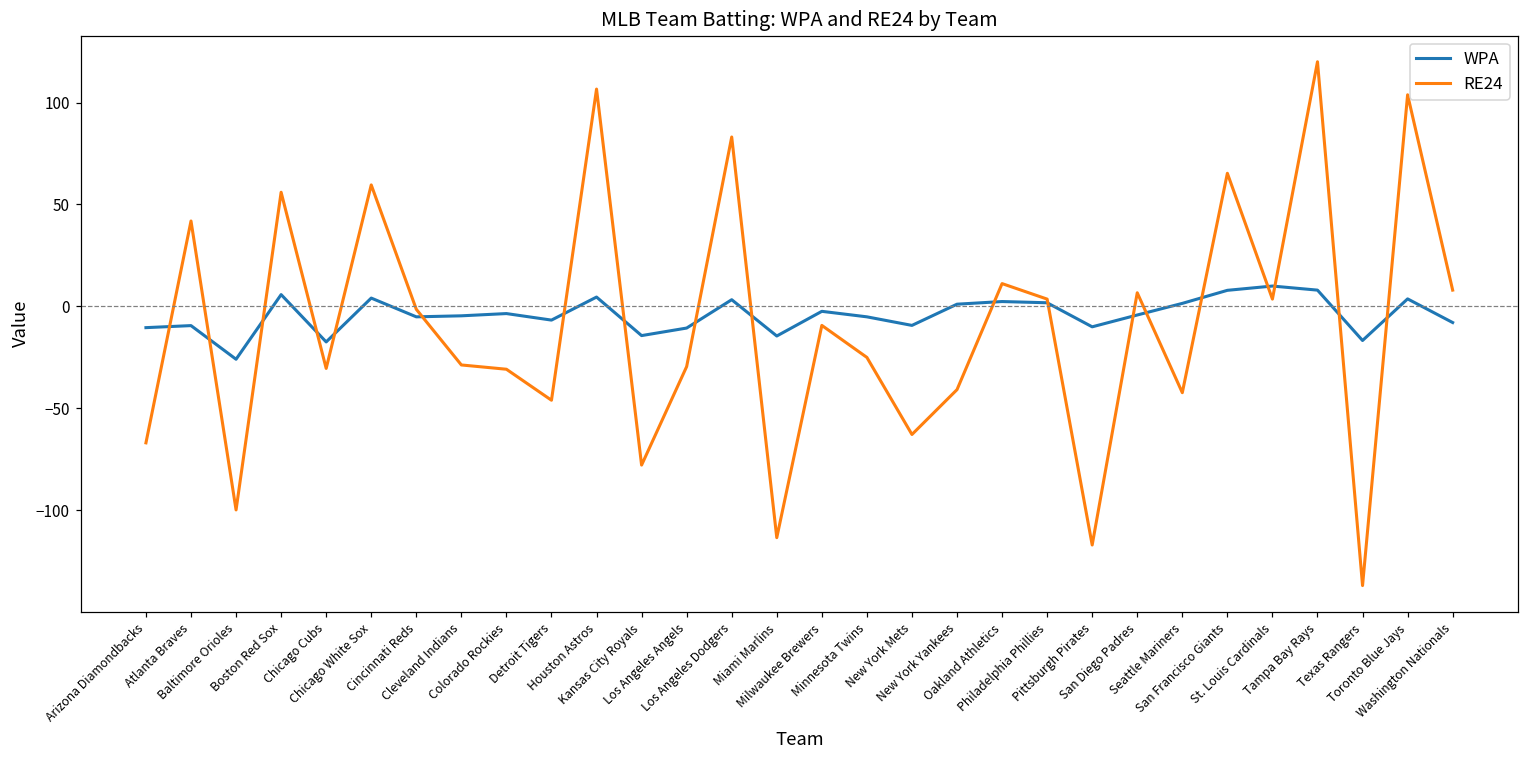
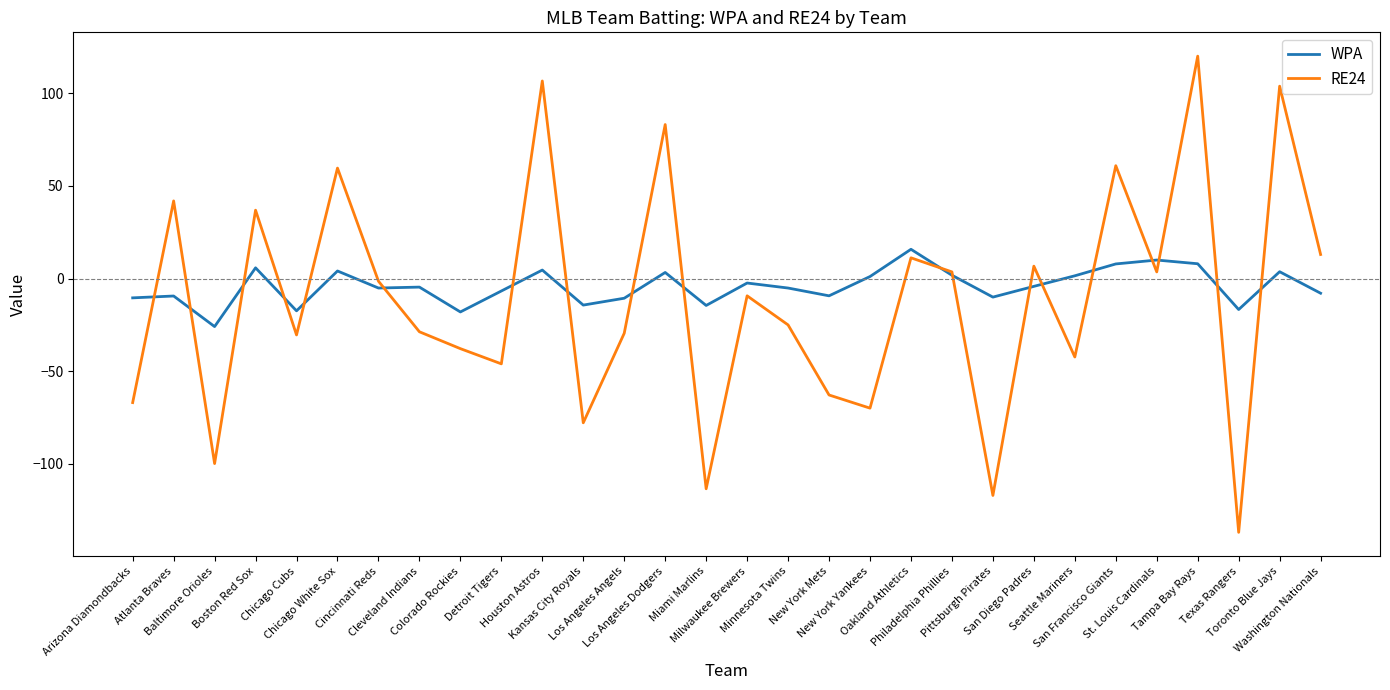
RE24, Boston Red Sox: 56 -> 37
WPA, Colorado Rockies: -4 -> -18
RE24, Colorado Rockies: -31 -> -38
RE24, New York Yankees: -41 -> -70
WPA, Oakland Athletics: 2 -> 16
RE24, San Francisco Giants: 65 -> 61
RE24, Washington Nationals: 8 -> 13
